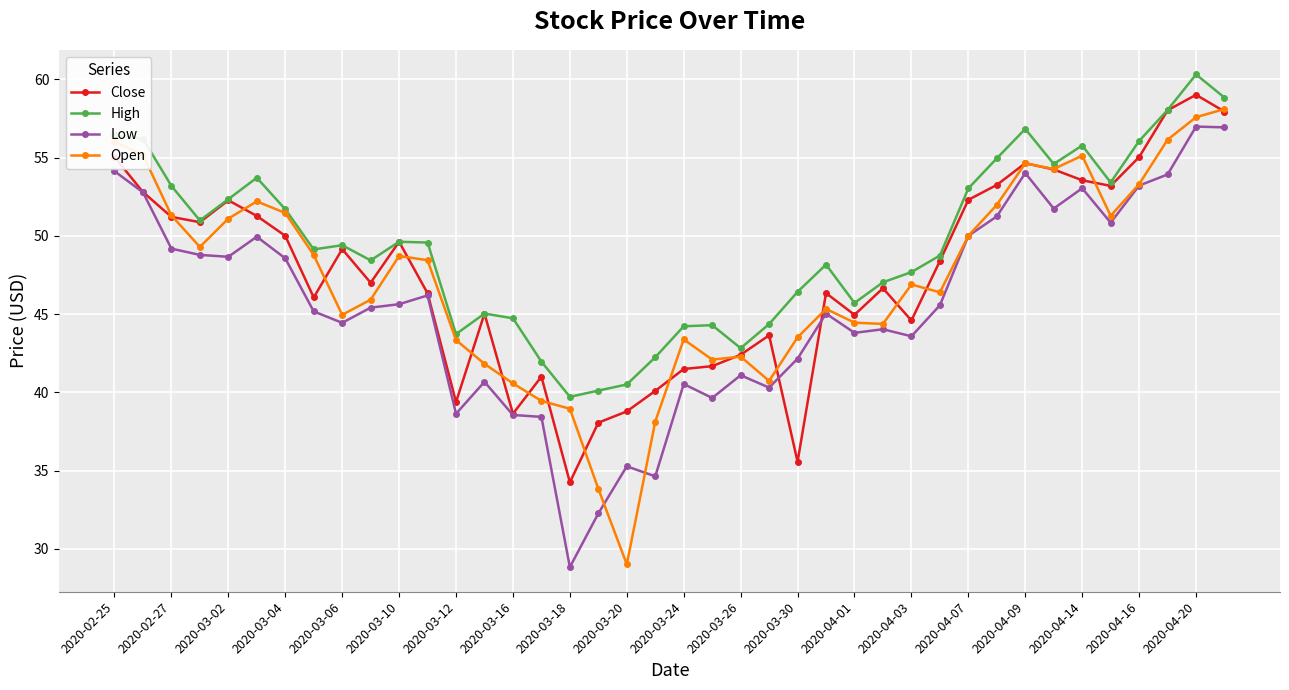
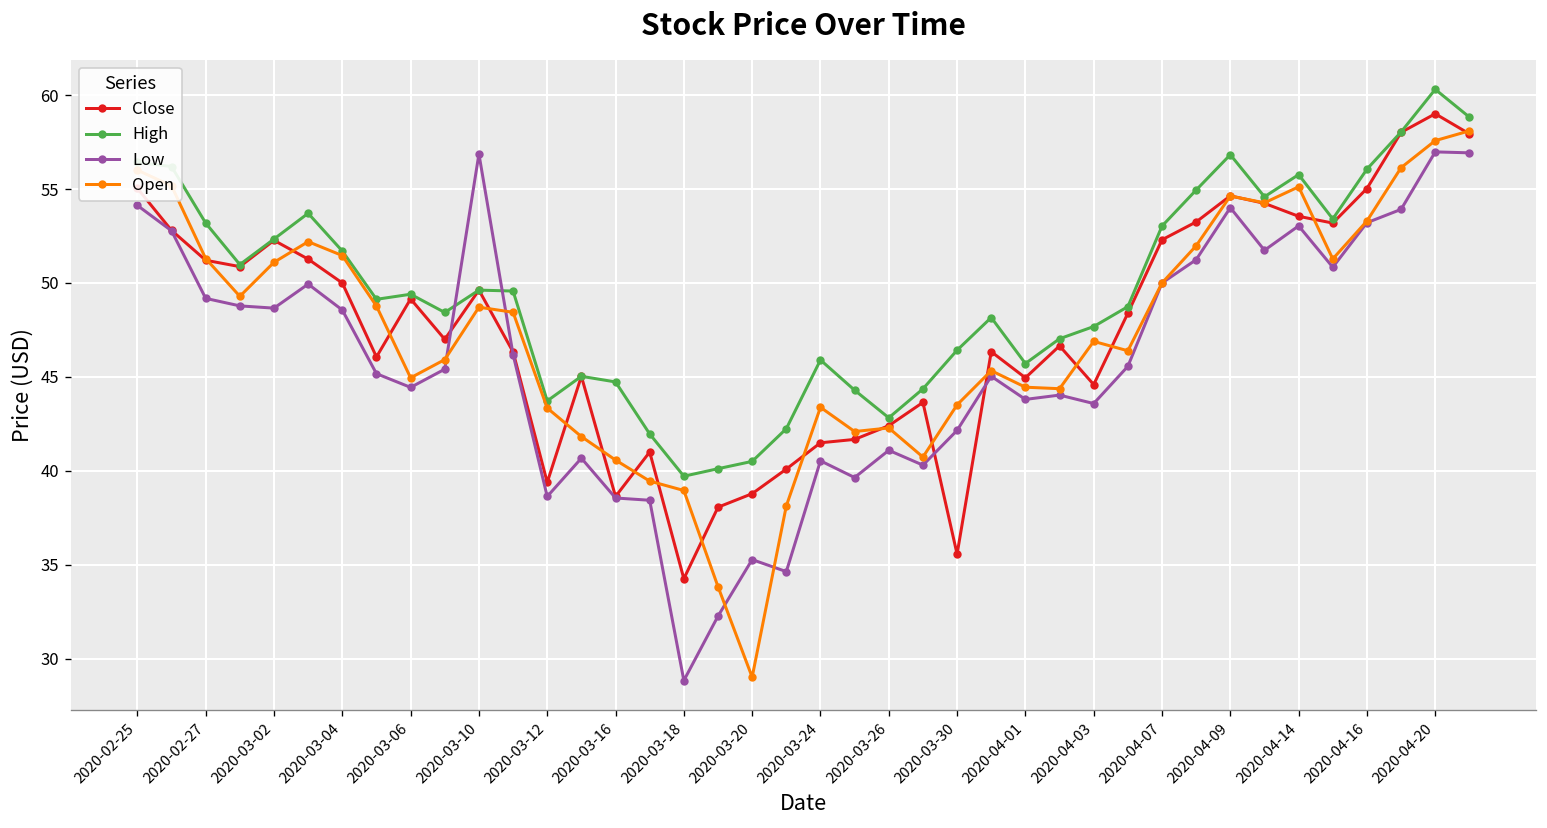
Low, 2020-03-10: 45.6 -> 56.9
High, 2020-03-24: 44.2 -> 45.9
